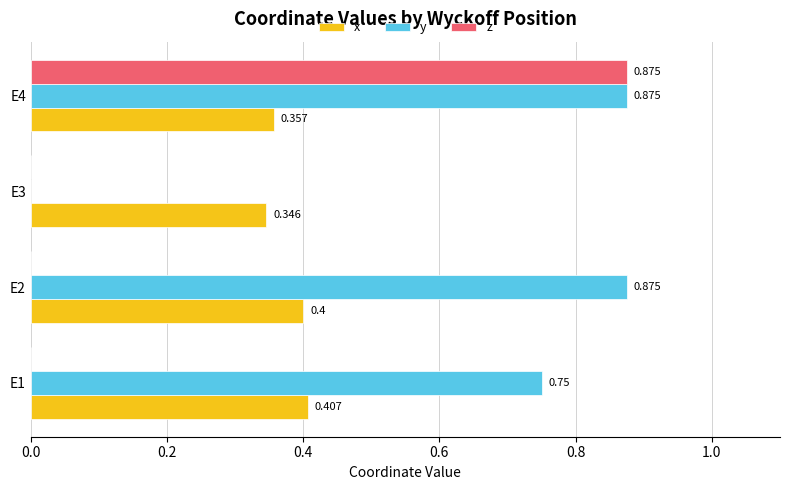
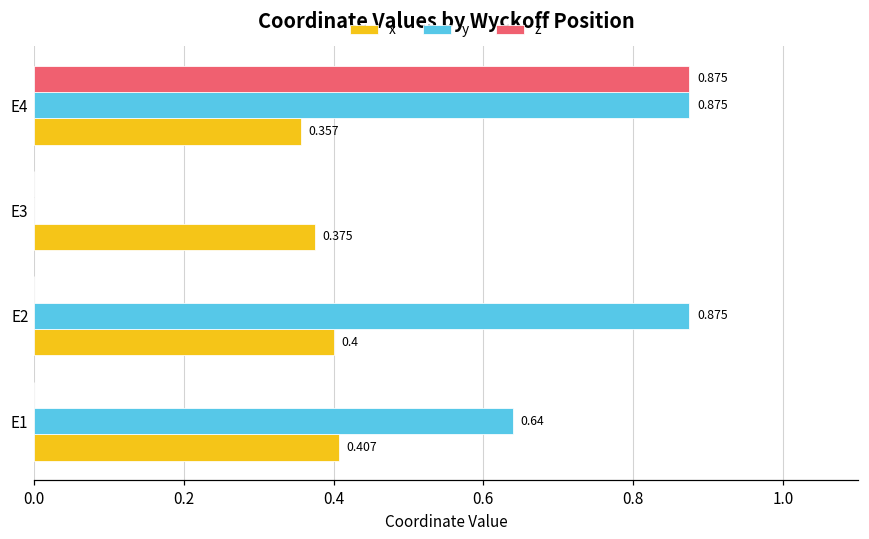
x, E3: 0.346 -> 0.375
y, E1: 0.75 -> 0.64
